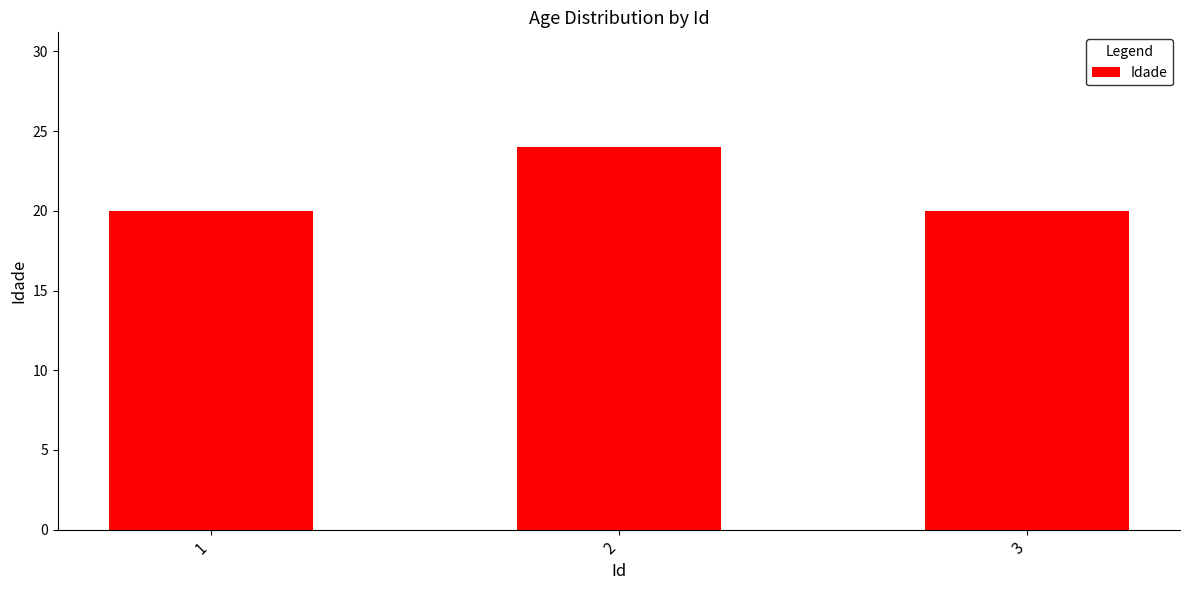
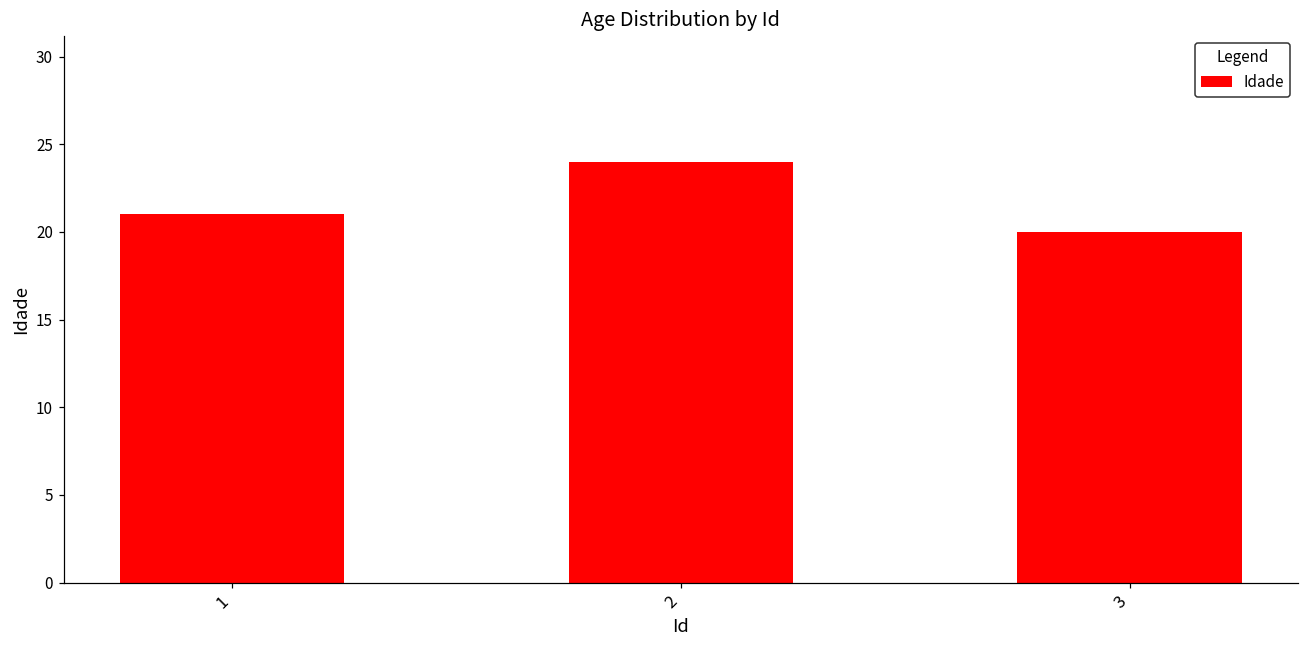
1: 20 -> 21
